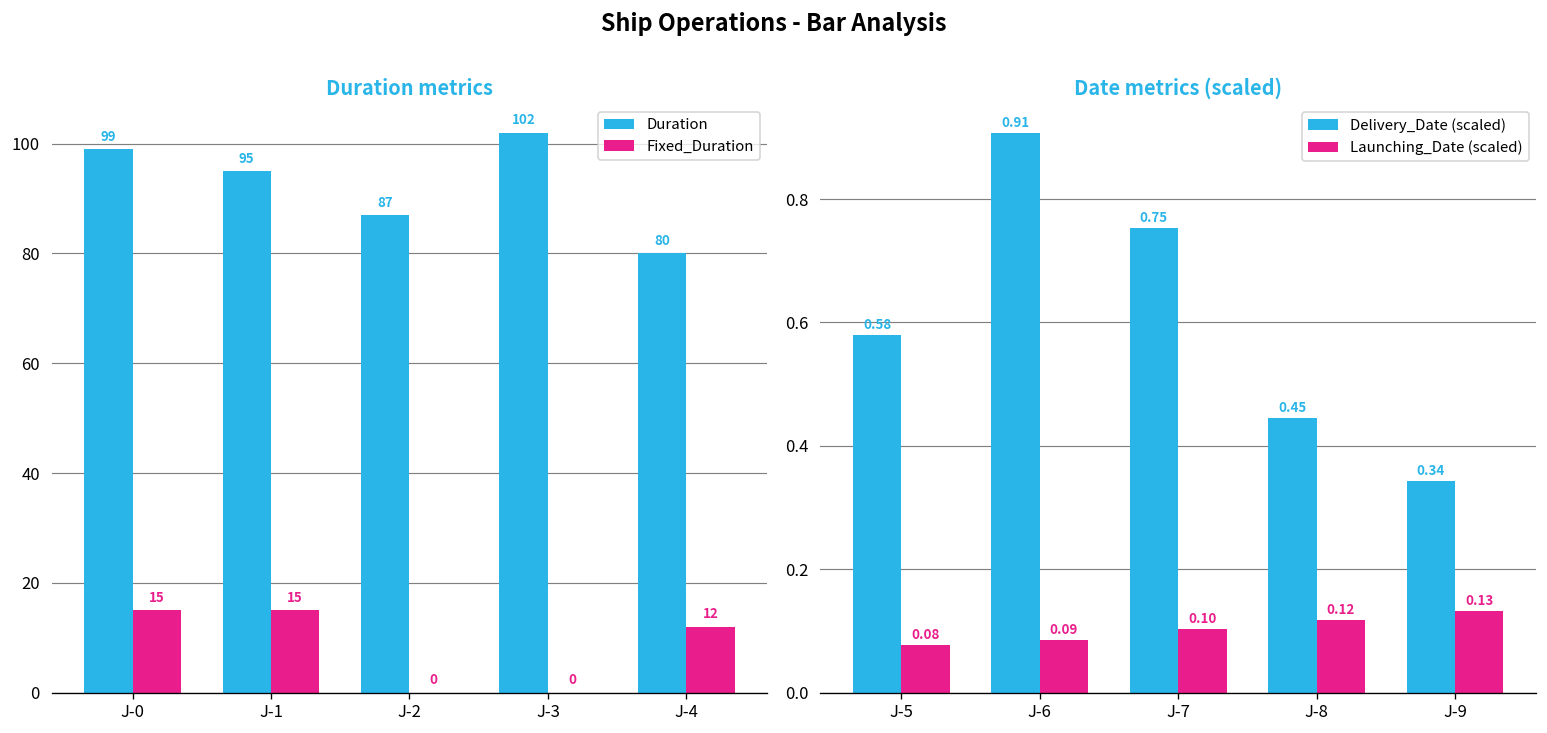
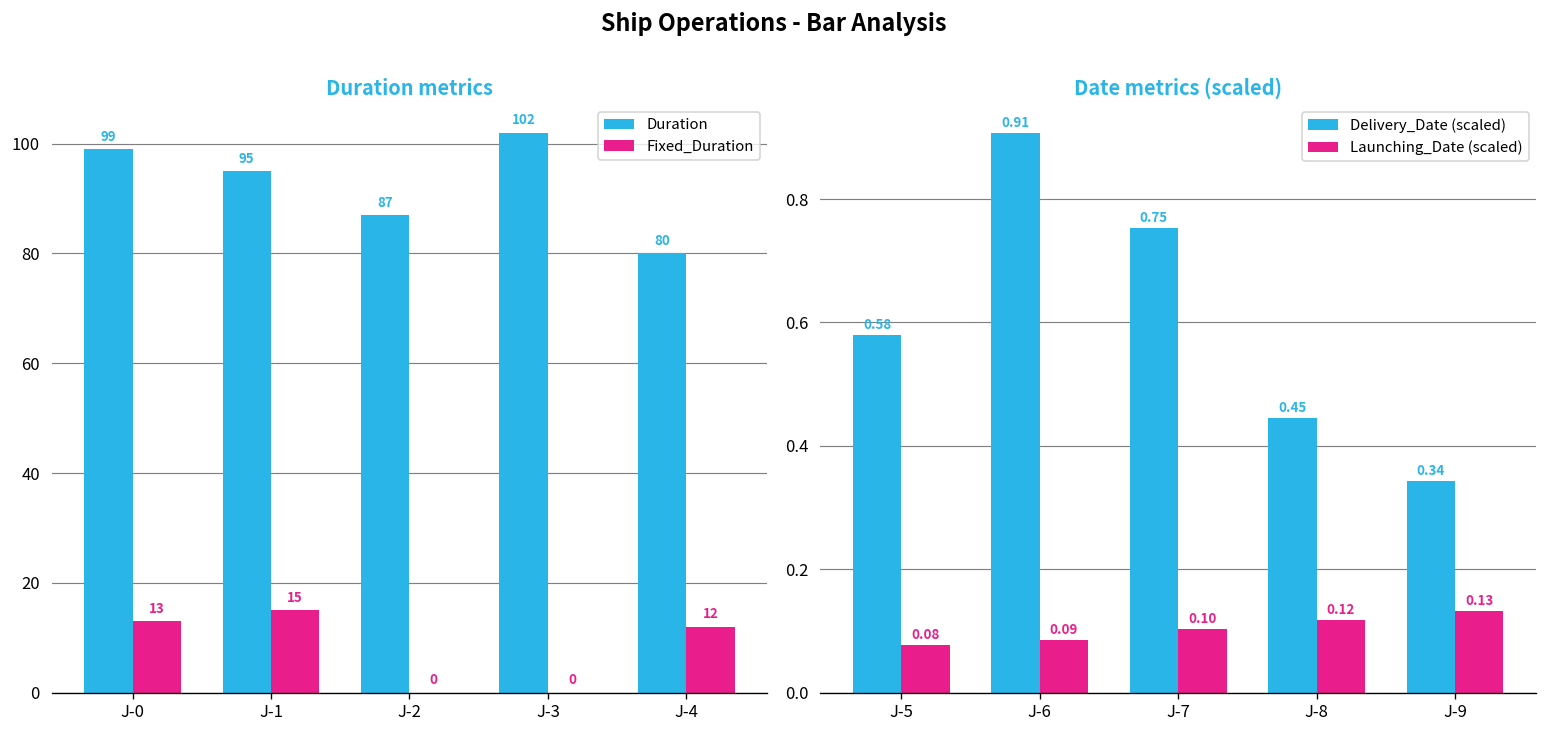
Duration metrics, Fixed_Duration, J-0: 15 -> 13
